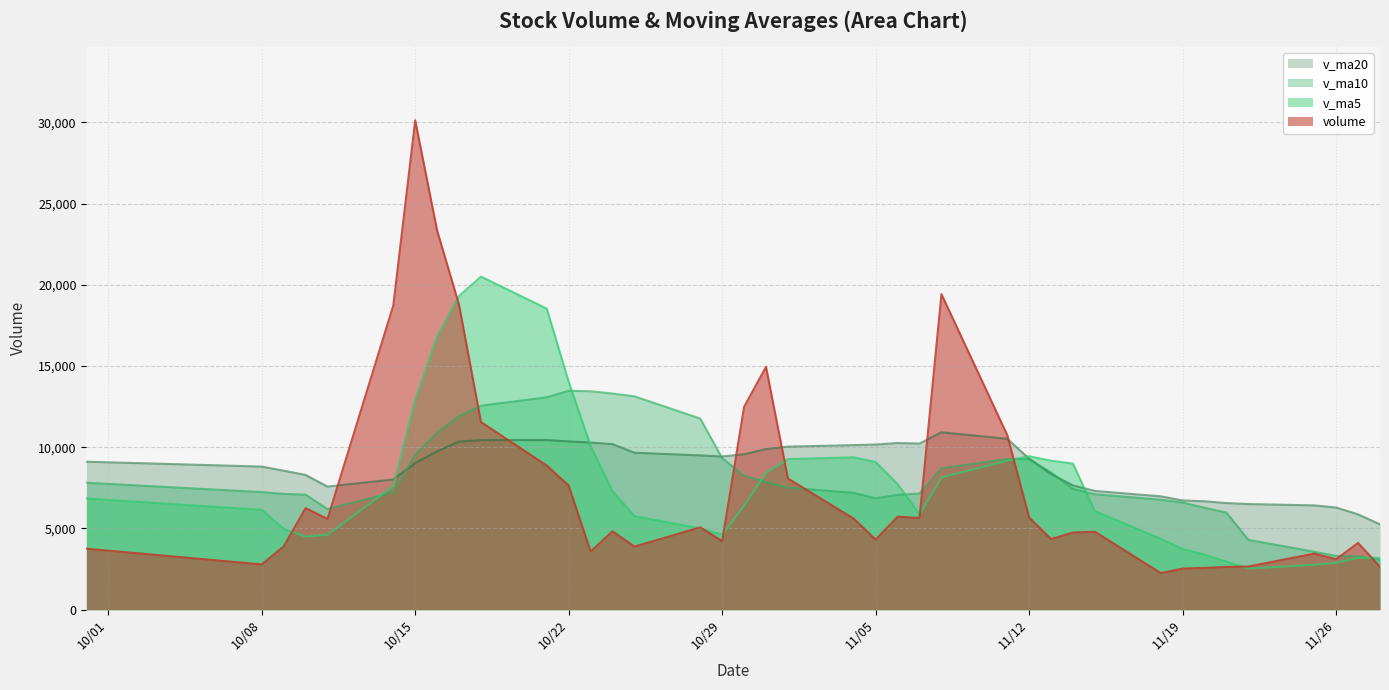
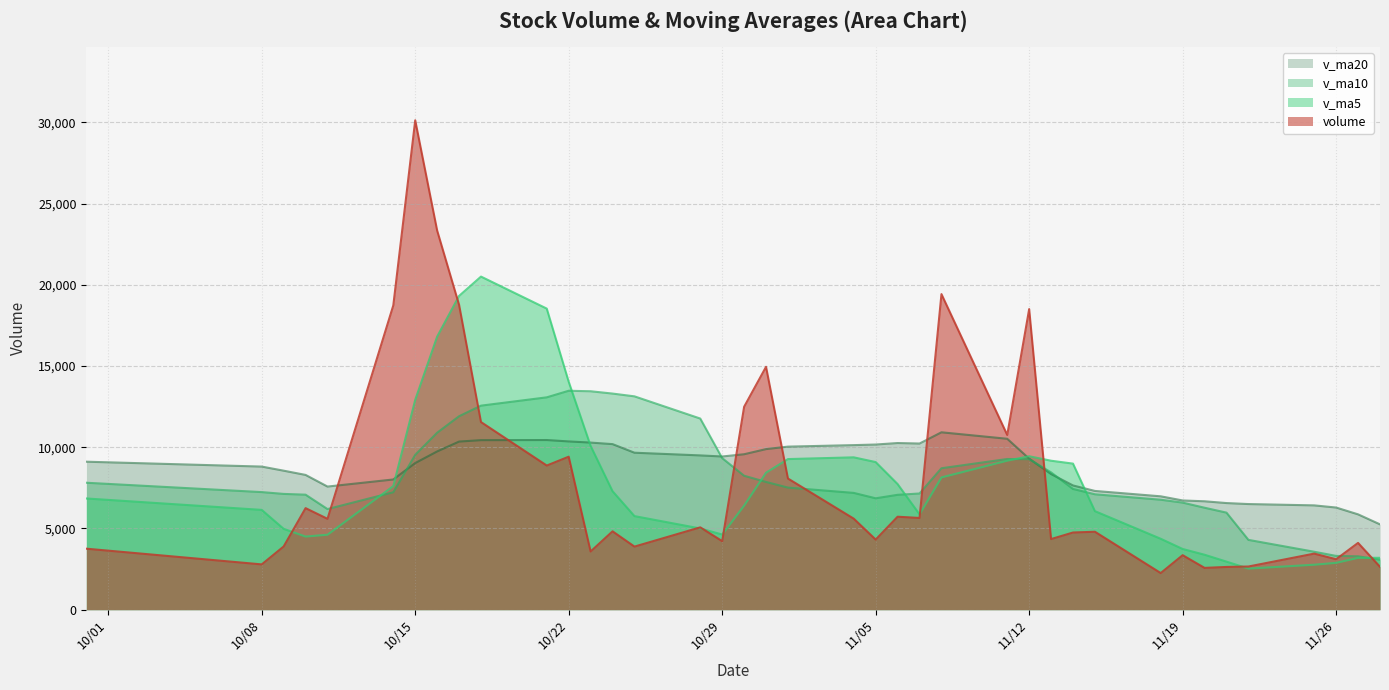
volume, 10/22: 7,600 -> 9,400
volume, 11/12: 5,700 -> 18,500
volume, 11/19: 2,500 -> 3,400
